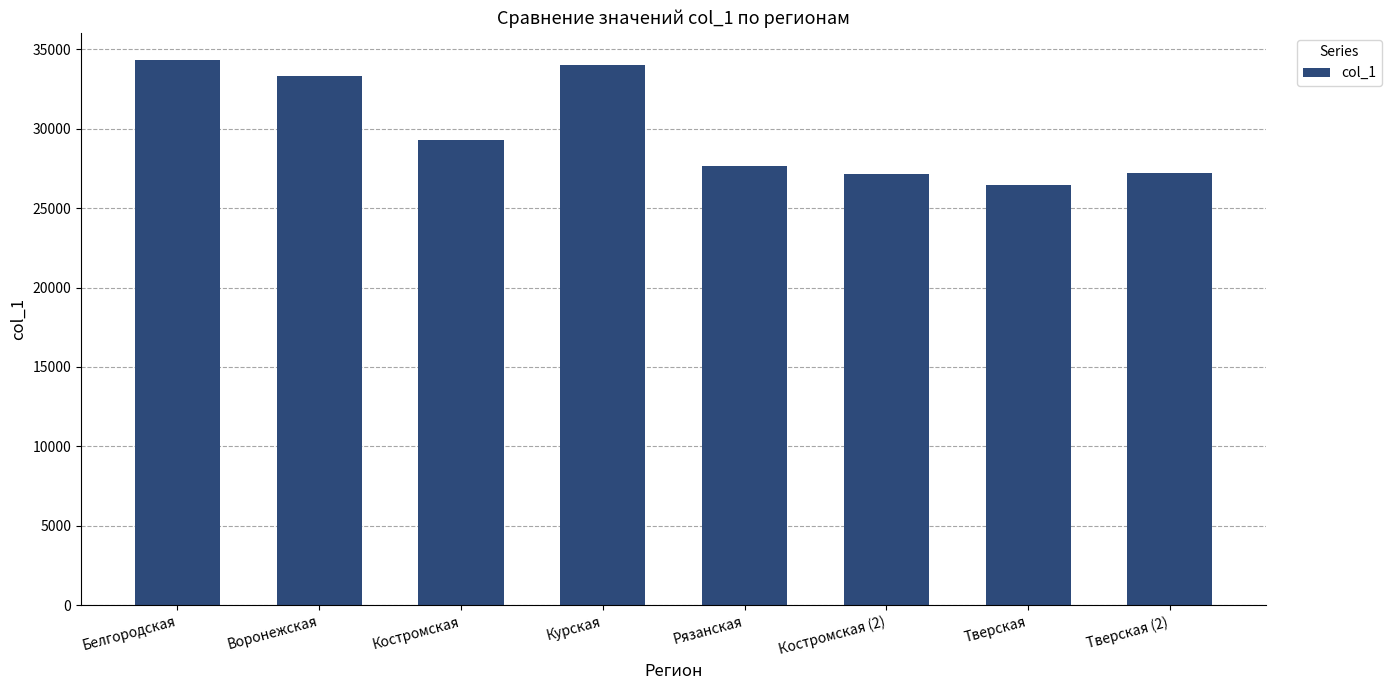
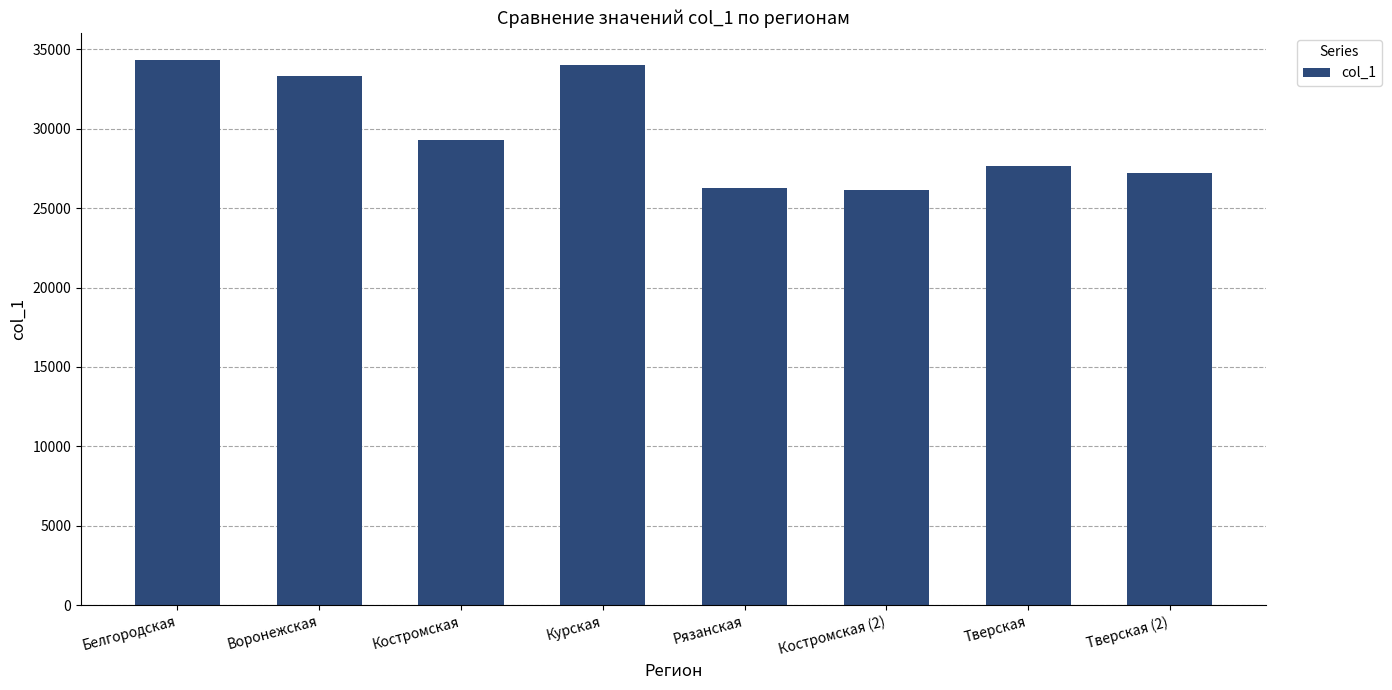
Рязанская: 27600 -> 26300
Костромская (2): 27200 -> 26100
Тверская: 26500 -> 27600
